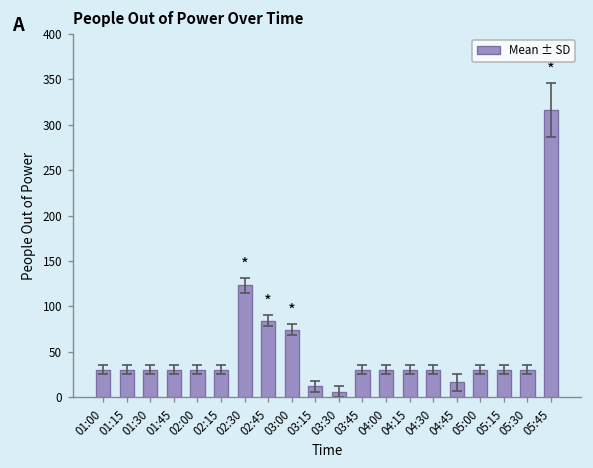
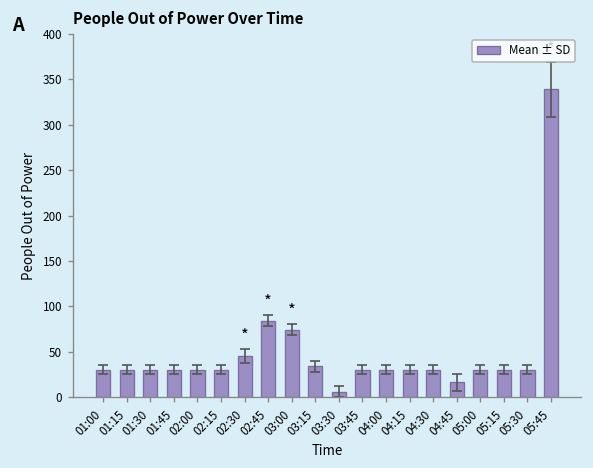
Mean ± SD, 02:30: 120 -> 50
Mean ± SD, 03:15: 10 -> 30
Mean ± SD, 05:45: 320 -> 340
